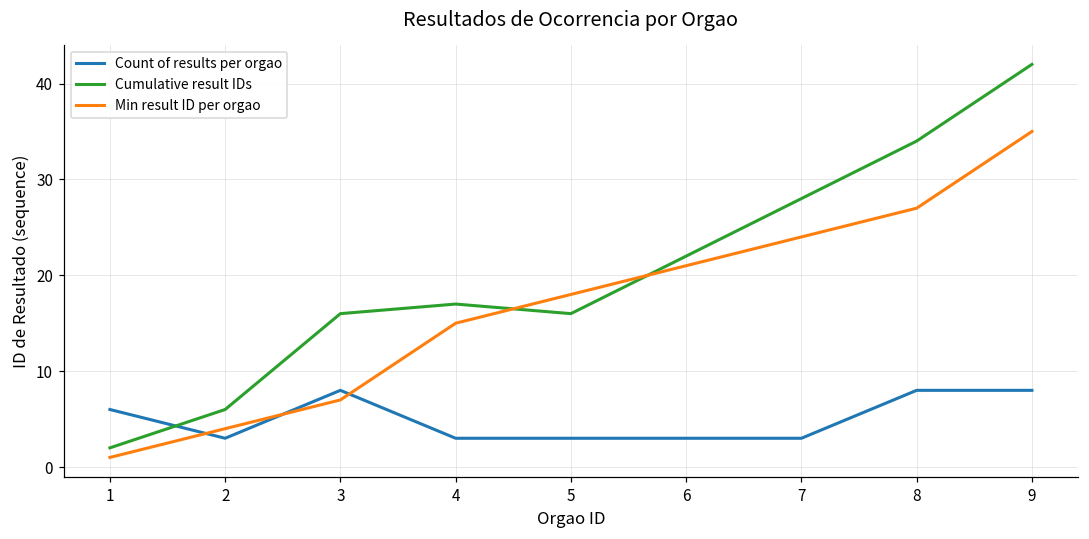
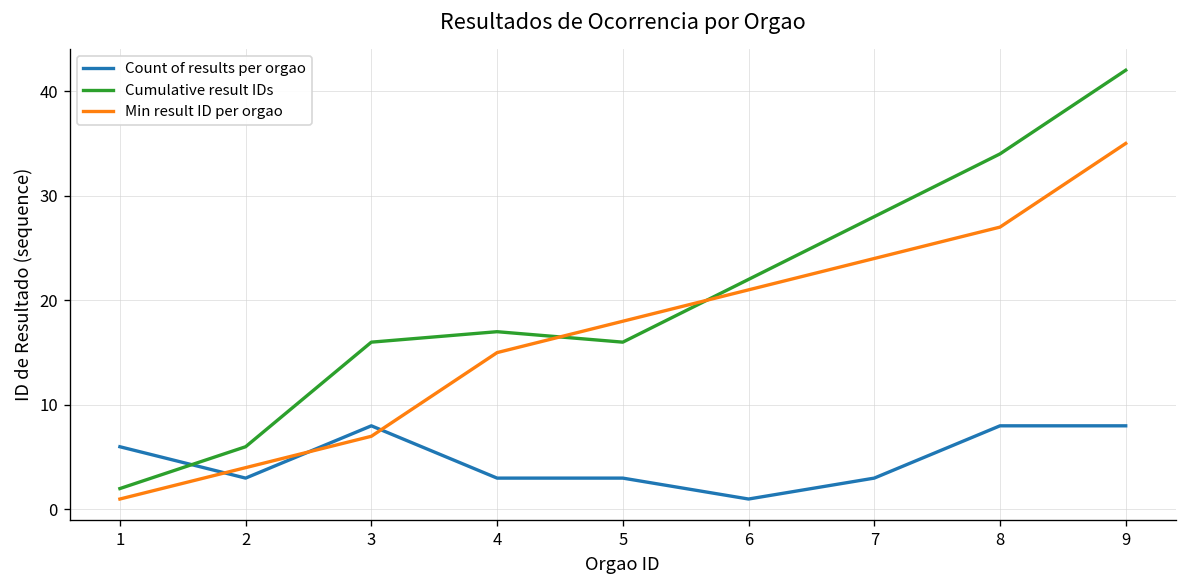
Count of results per orgao, 6: 3 -> 1
